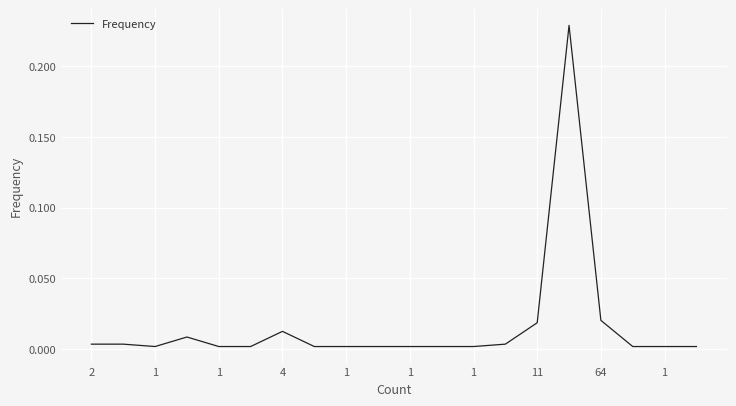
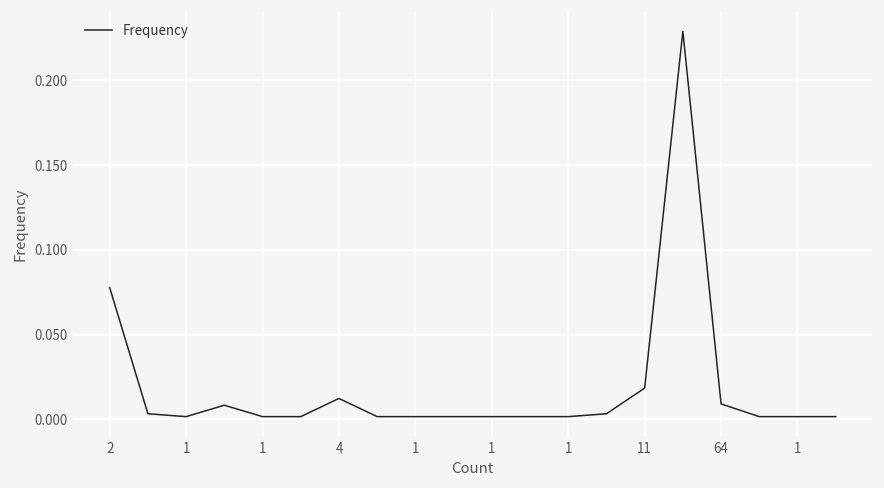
2: 0.003 -> 0.078
64: 0.020 -> 0.009
